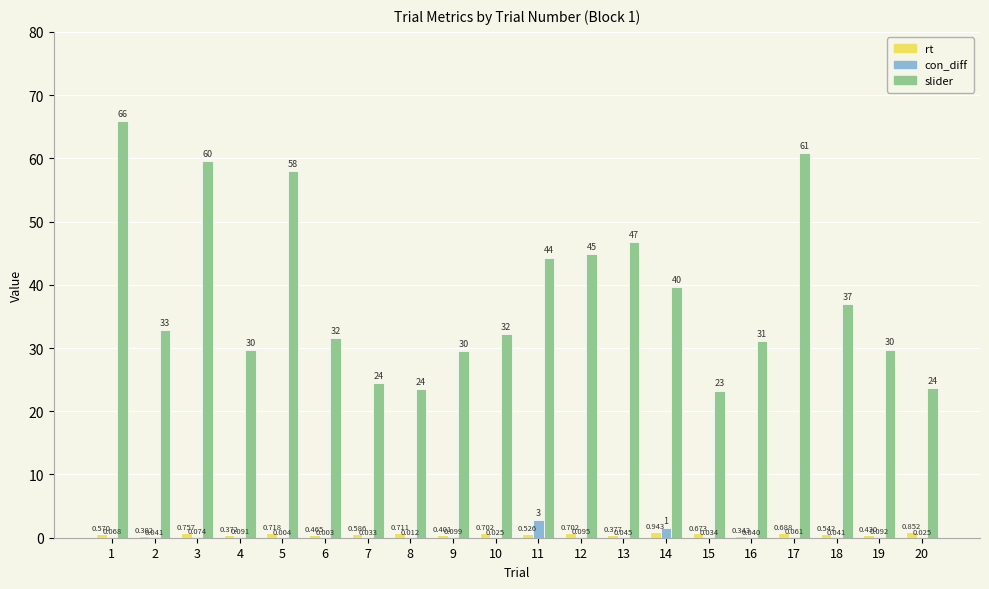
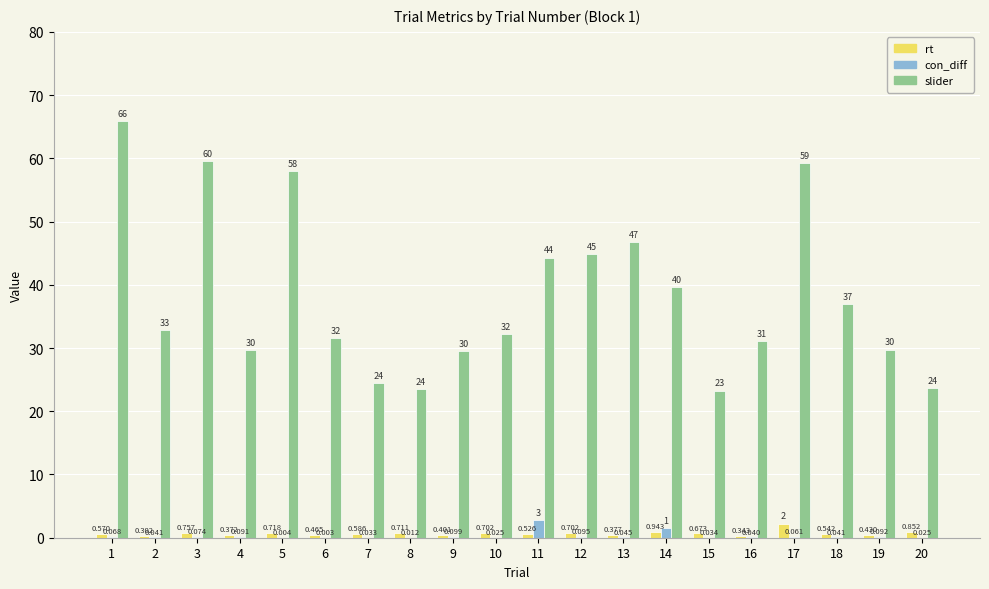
rt, 17: 0.688 -> 2
slider, 17: 61 -> 59
